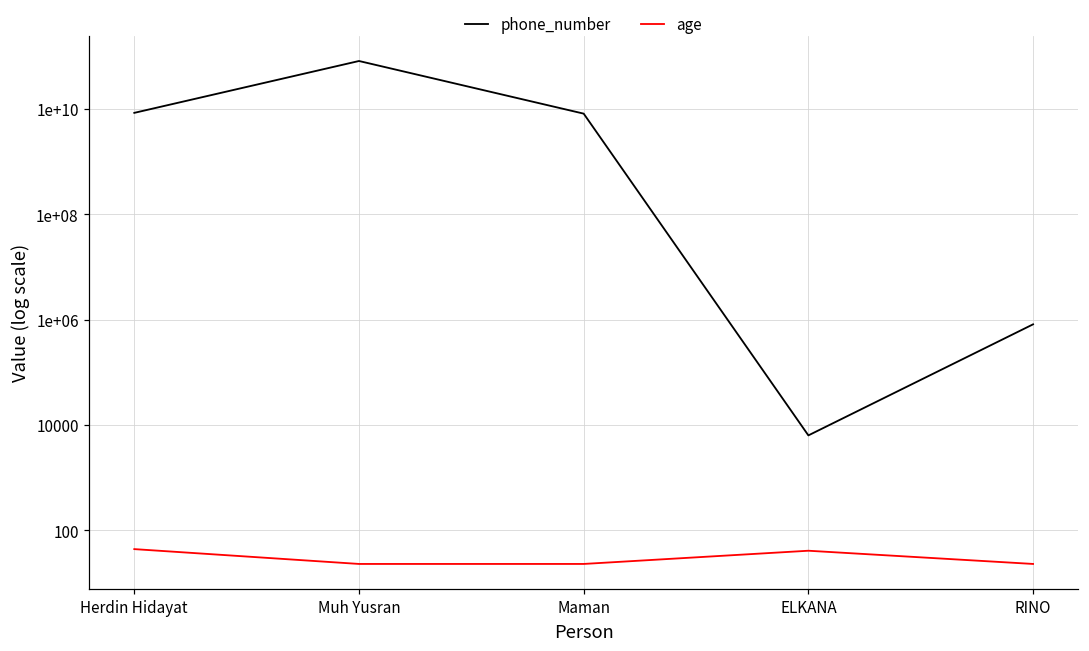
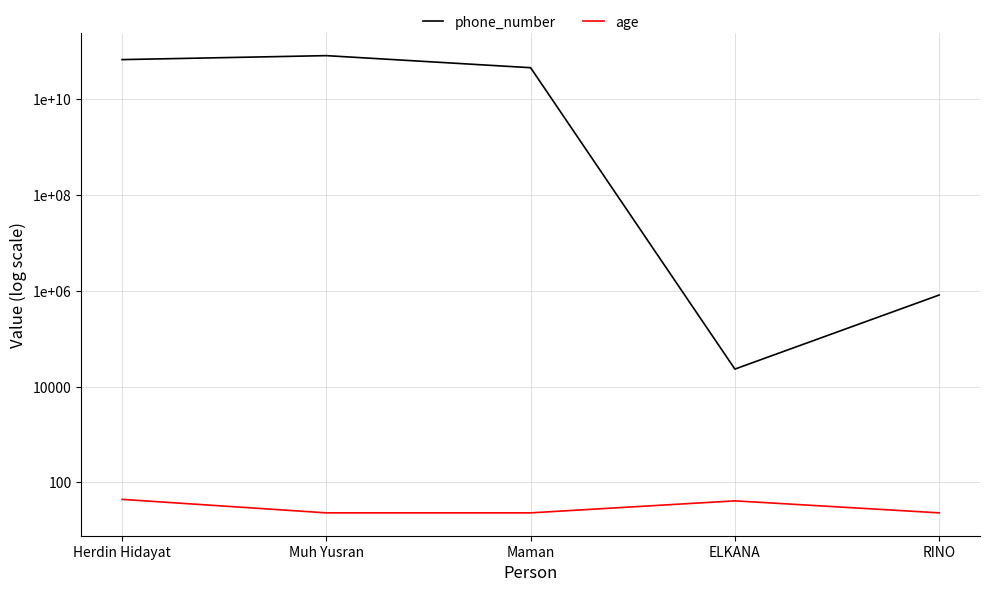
phone_number, Herdin Hidayat: 9000000000 -> 70000000000
phone_number, Maman: 8000000000 -> 50000000000
phone_number, ELKANA: 6000 -> 20000
